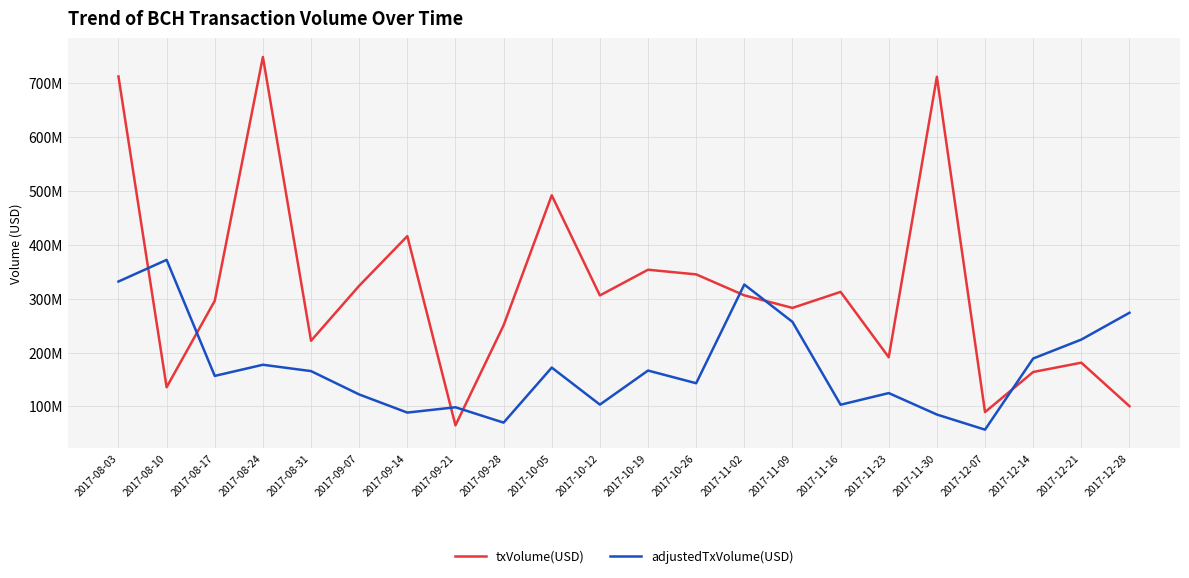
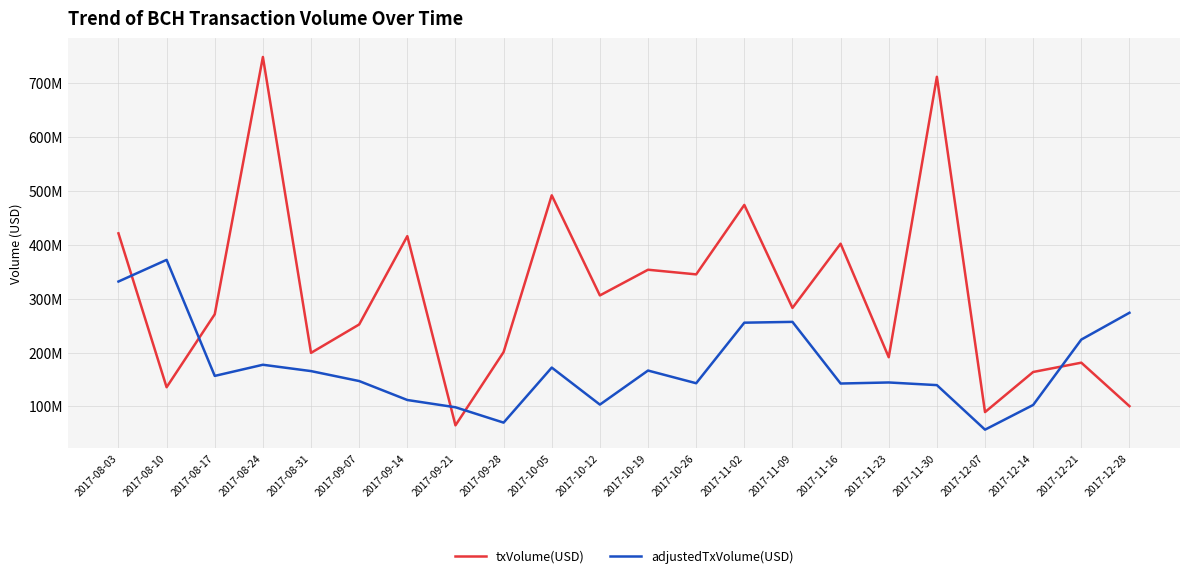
txVolume(USD), 2017-08-03: 710000000 -> 420000000
txVolume(USD), 2017-08-17: 300000000 -> 270000000
txVolume(USD), 2017-08-31: 220000000 -> 200000000
txVolume(USD), 2017-09-07: 320000000 -> 250000000
adjustedTxVolume(USD), 2017-09-07: 120000000 -> 150000000
adjustedTxVolume(USD), 2017-09-14: 90000000 -> 110000000
txVolume(USD), 2017-09-28: 250000000 -> 200000000
txVolume(USD), 2017-11-02: 310000000 -> 470000000
adjustedTxVolume(USD), 2017-11-02: 330000000 -> 260000000
txVolume(USD), 2017-11-16: 310000000 -> 400000000
adjustedTxVolume(USD), 2017-11-16: 100000000 -> 140000000
adjustedTxVolume(USD), 2017-11-23: 120000000 -> 140000000
adjustedTxVolume(USD), 2017-11-30: 80000000 -> 140000000
adjustedTxVolume(USD), 2017-12-14: 190000000 -> 100000000
